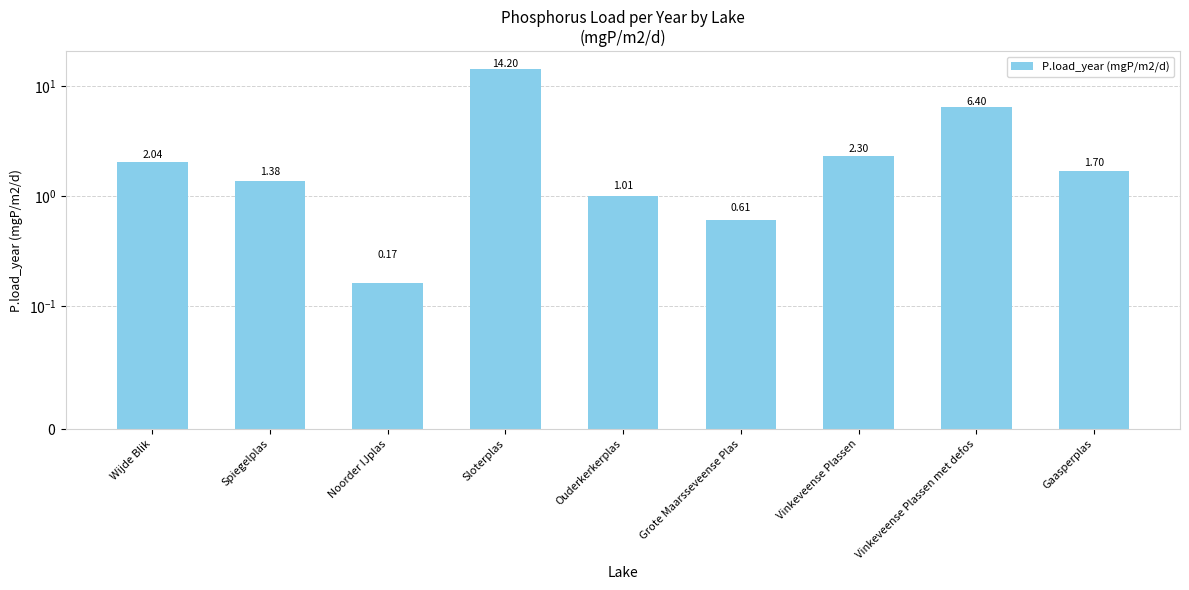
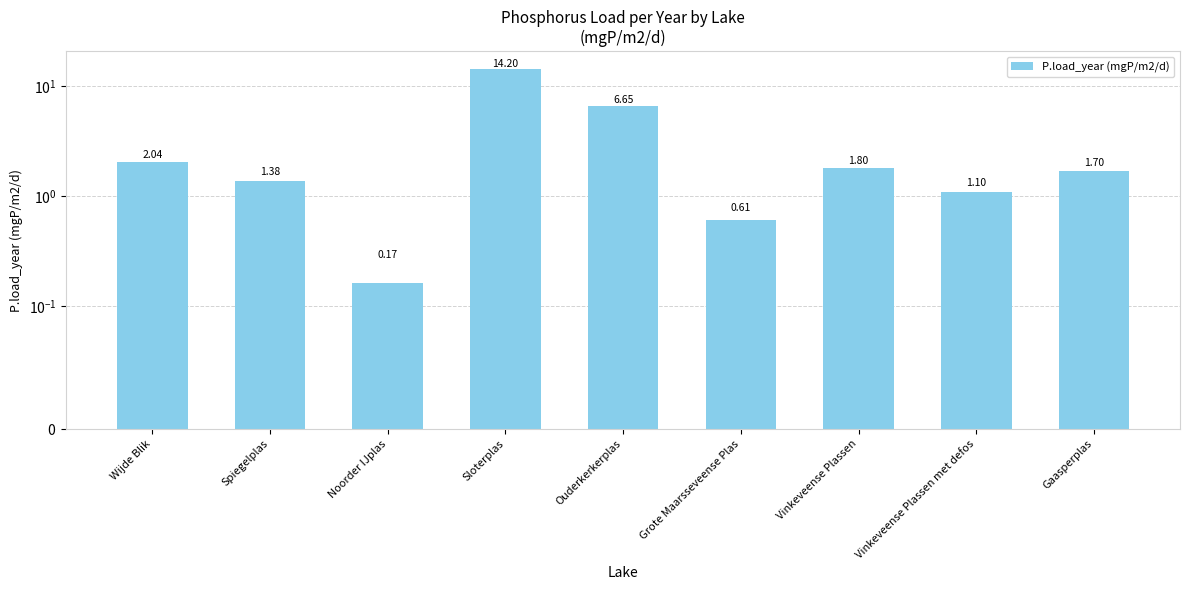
Ouderkerkerplas: 1.01 -> 6.65
Vinkeveense Plassen: 2.30 -> 1.80
Vinkeveense Plassen met defos: 6.40 -> 1.10
